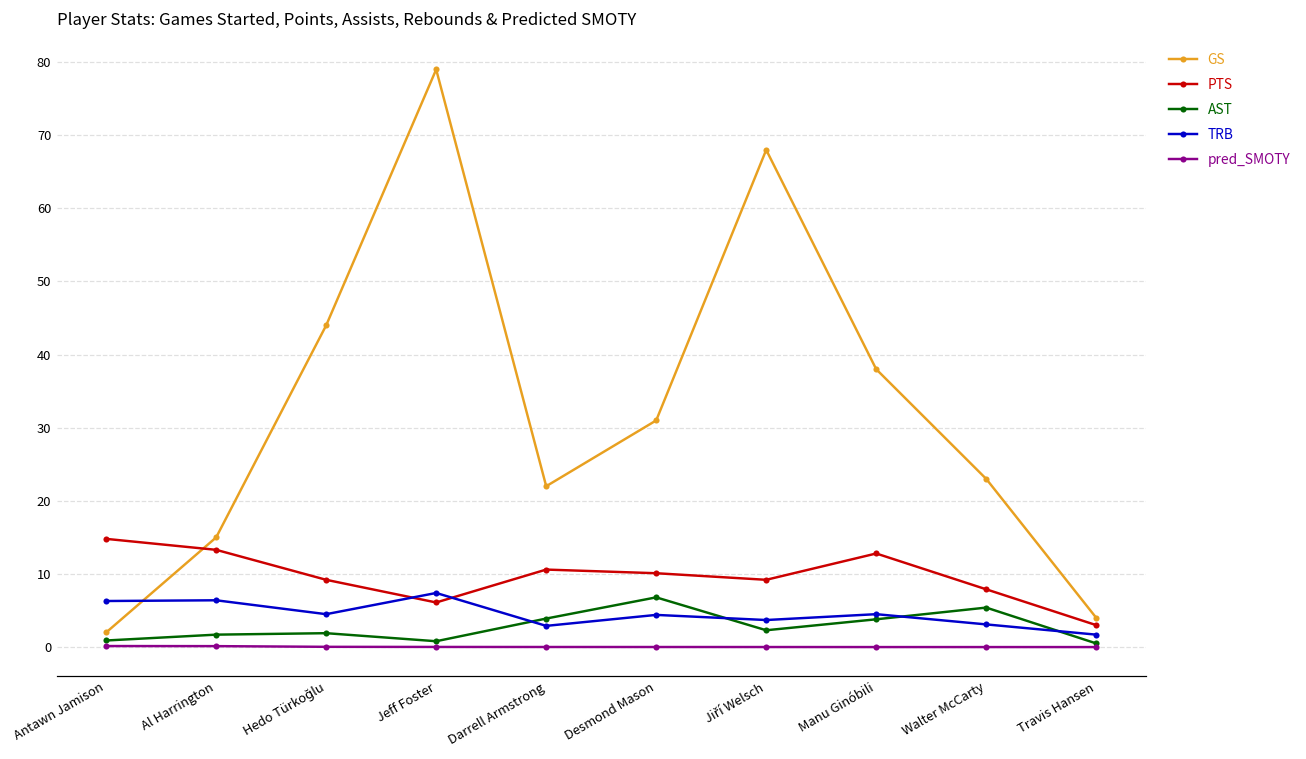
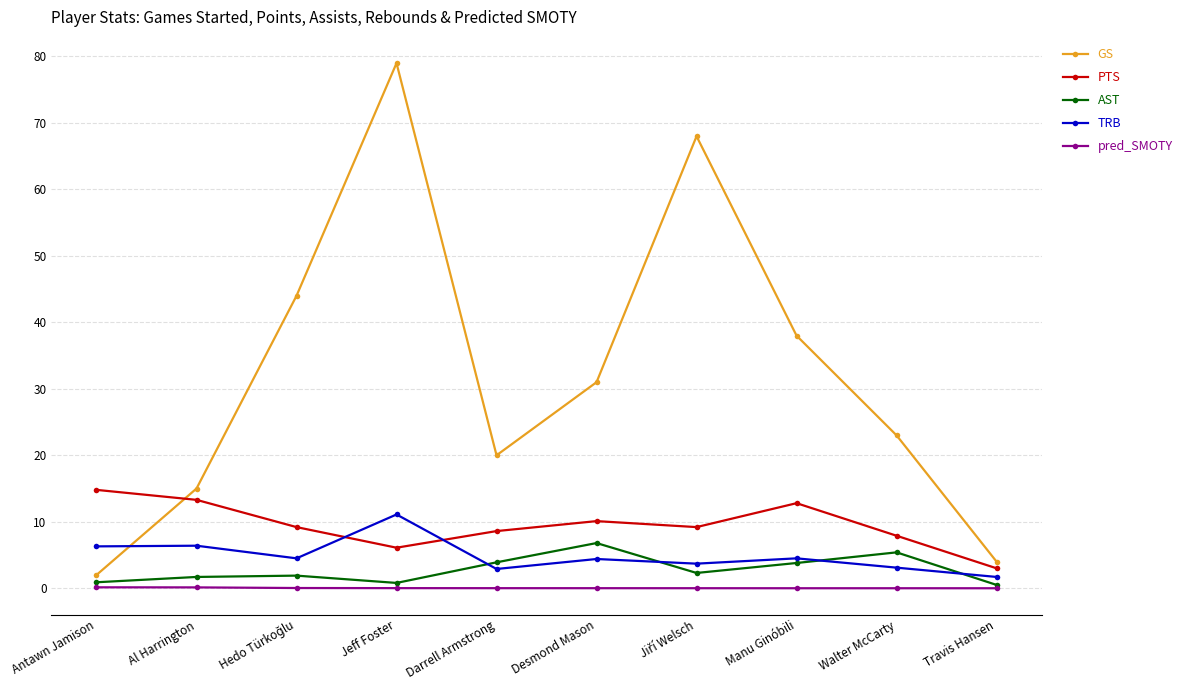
TRB, Jeff Foster: 7 -> 11
GS, Darrell Armstrong: 22 -> 20
PTS, Darrell Armstrong: 11 -> 9
